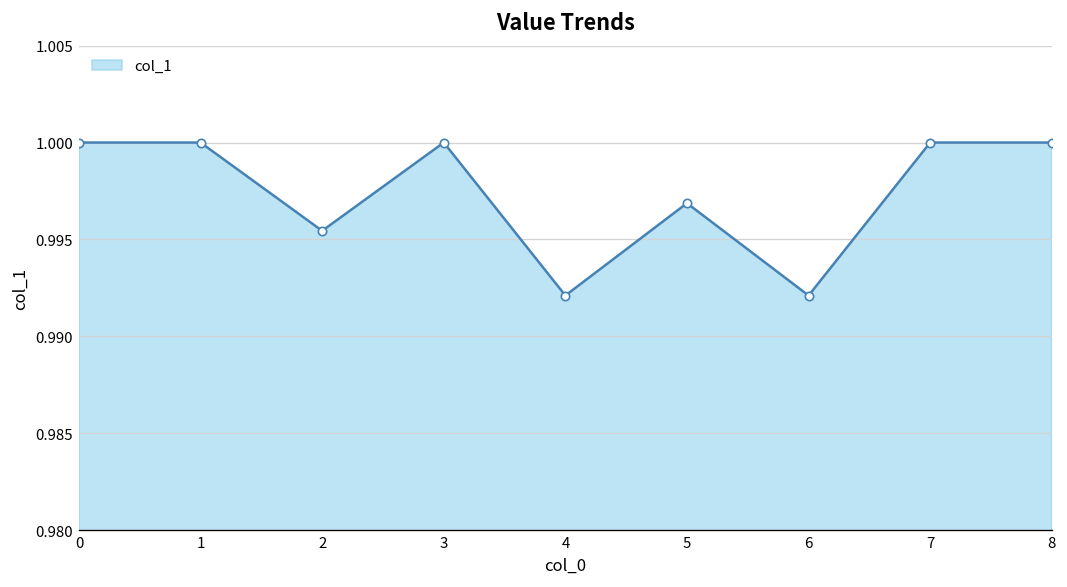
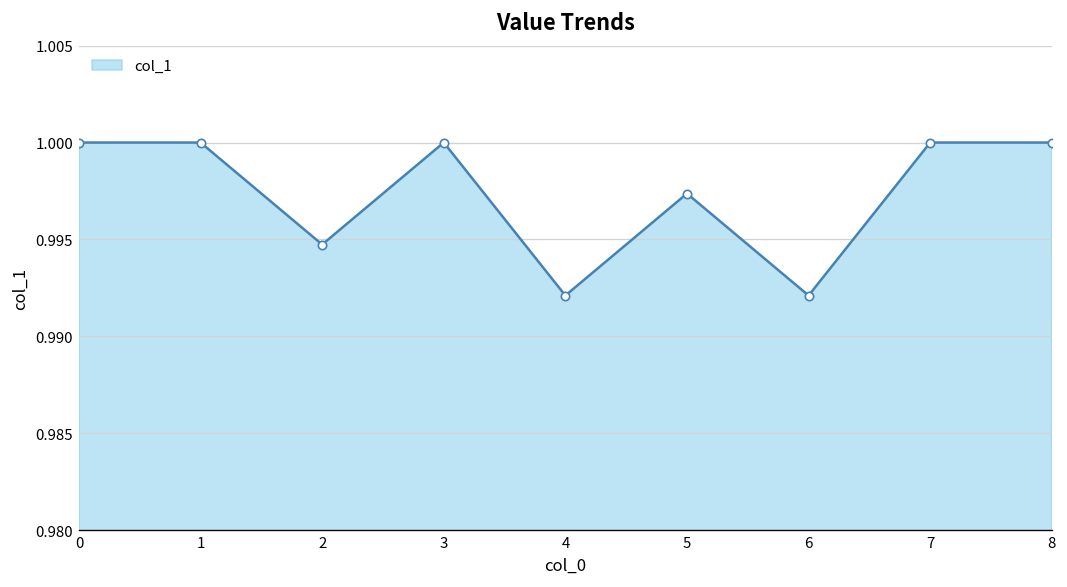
2: 0.9954 -> 0.9947
5: 0.9969 -> 0.9974
